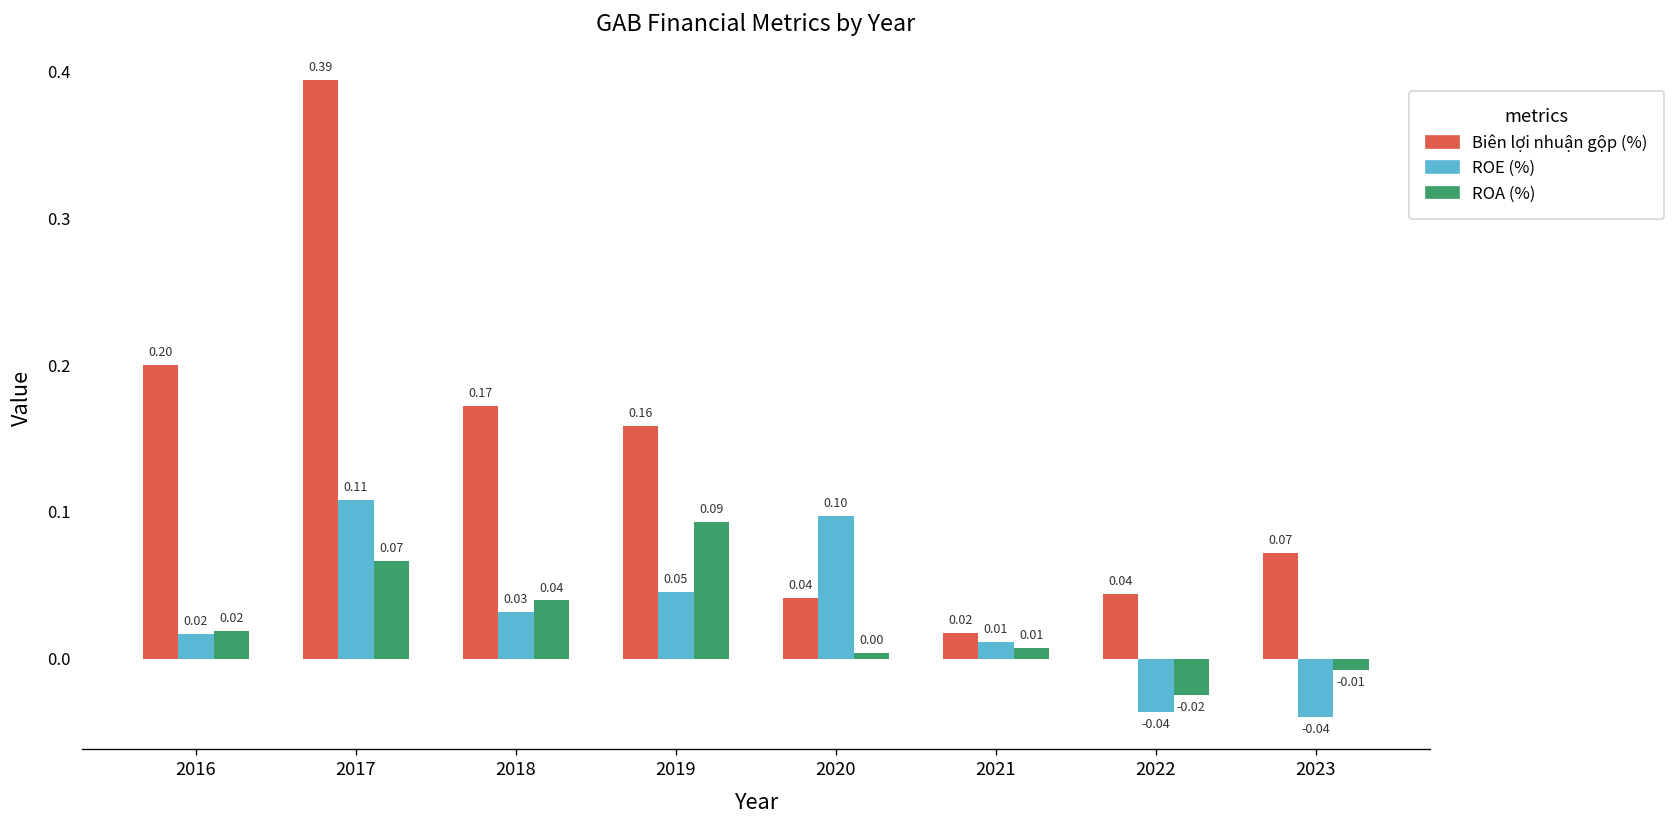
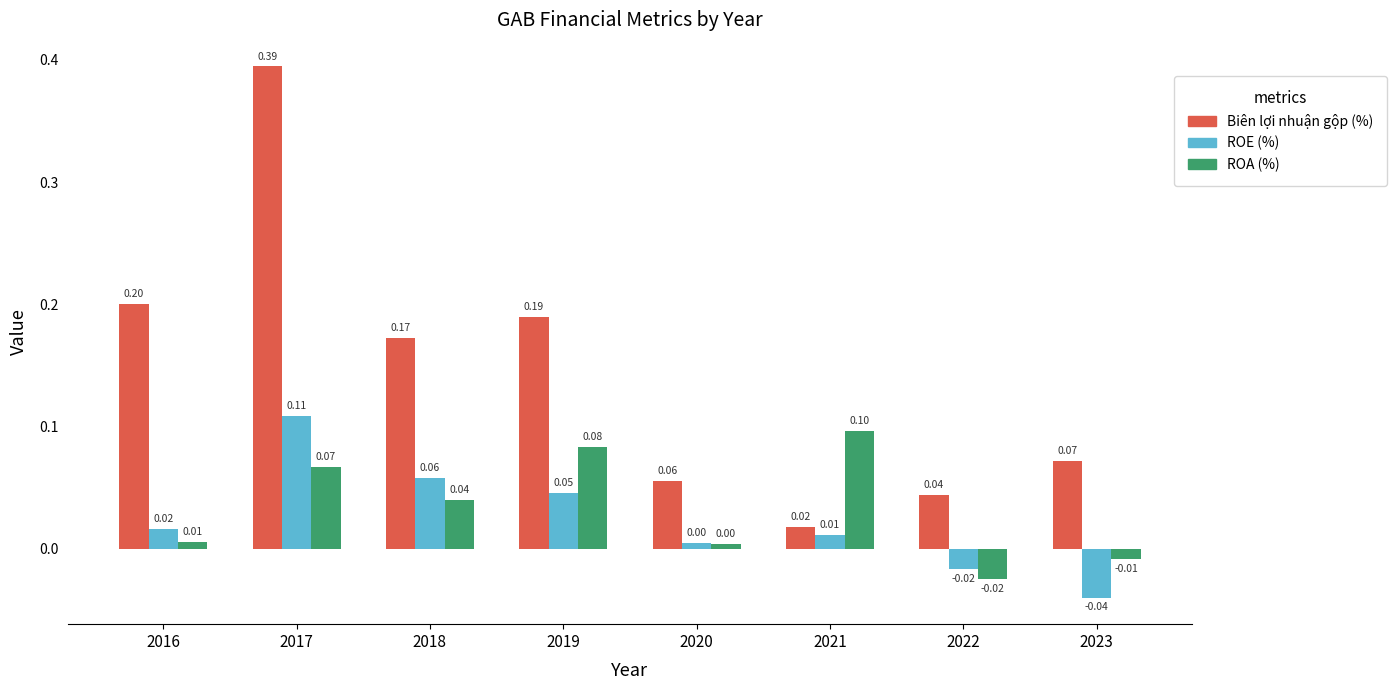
ROA (%), 2016: 0.02 -> 0.01
ROE (%), 2018: 0.03 -> 0.06
Biên lợi nhuận gộp (%), 2019: 0.16 -> 0.19
ROA (%), 2019: 0.09 -> 0.08
Biên lợi nhuận gộp (%), 2020: 0.04 -> 0.06
ROE (%), 2020: 0.10 -> 0.00
ROA (%), 2021: 0.01 -> 0.10
ROE (%), 2022: -0.04 -> -0.02
